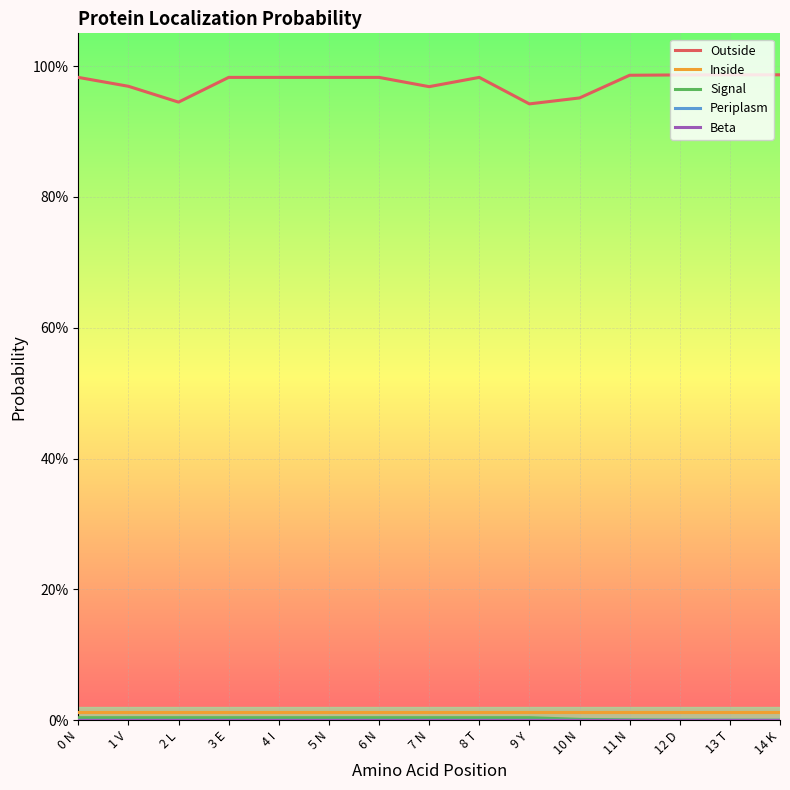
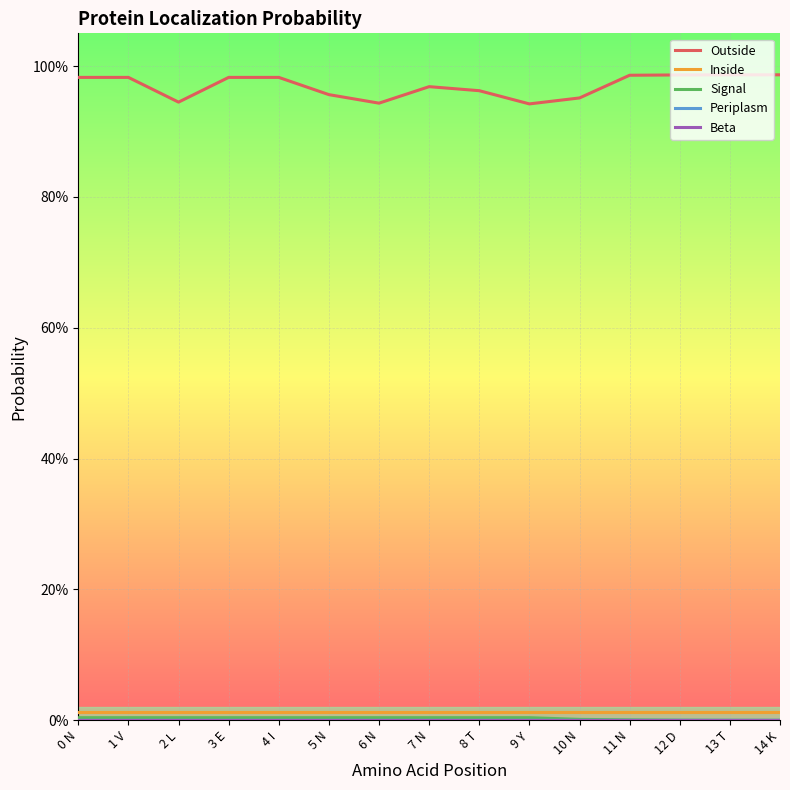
Outside, 1 V: 97% -> 98%
Outside, 5 N: 98% -> 96%
Outside, 6 N: 98% -> 94%
Outside, 8 T: 98% -> 96%
